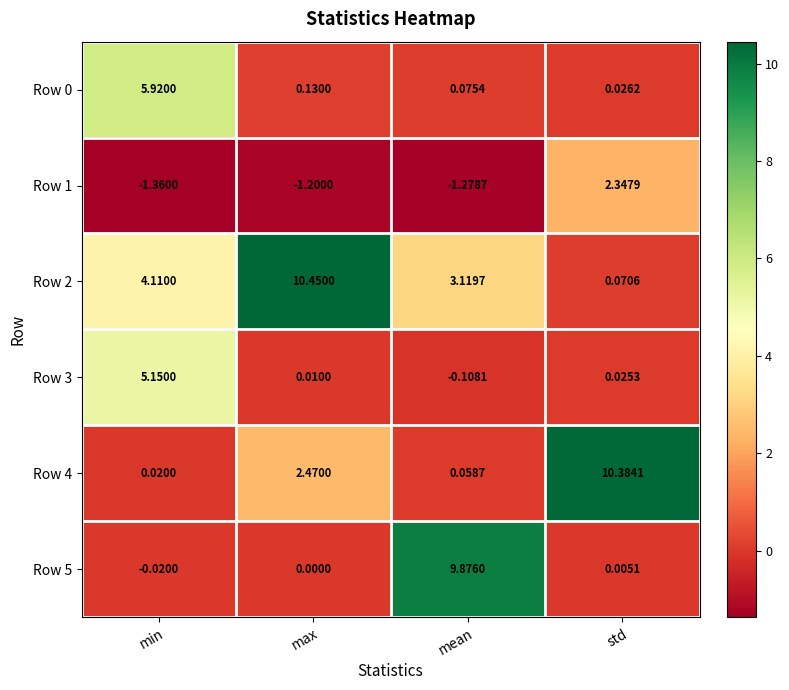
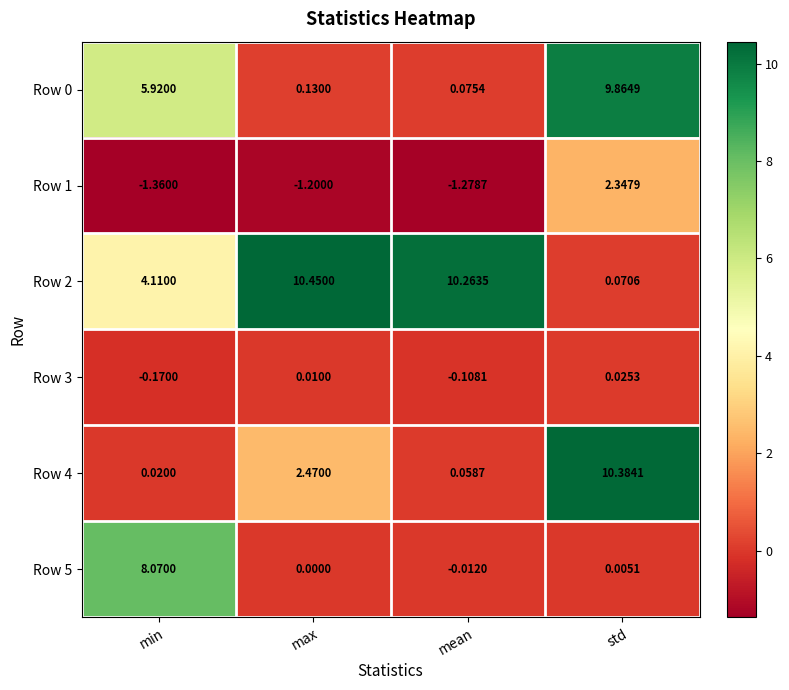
Row 0, std: 0.0262 -> 9.8649
Row 2, mean: 3.1197 -> 10.2635
Row 3, min: 5.1500 -> -0.1700
Row 5, min: -0.0200 -> 8.0700
Row 5, mean: 9.8760 -> -0.0120
